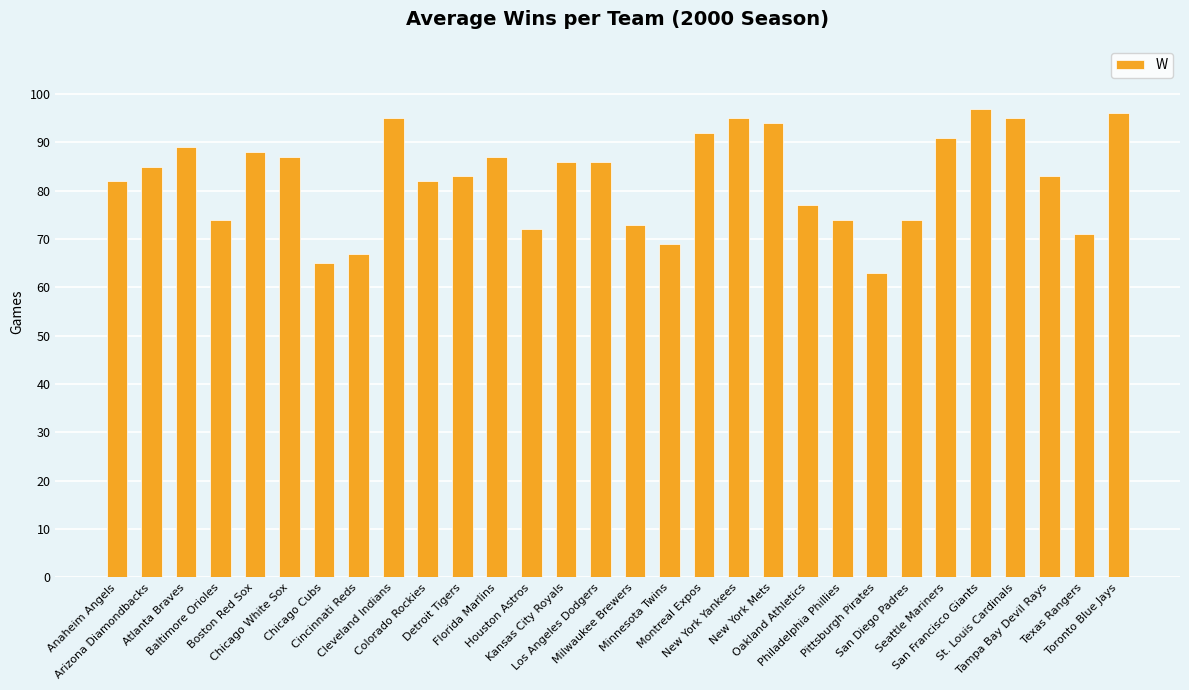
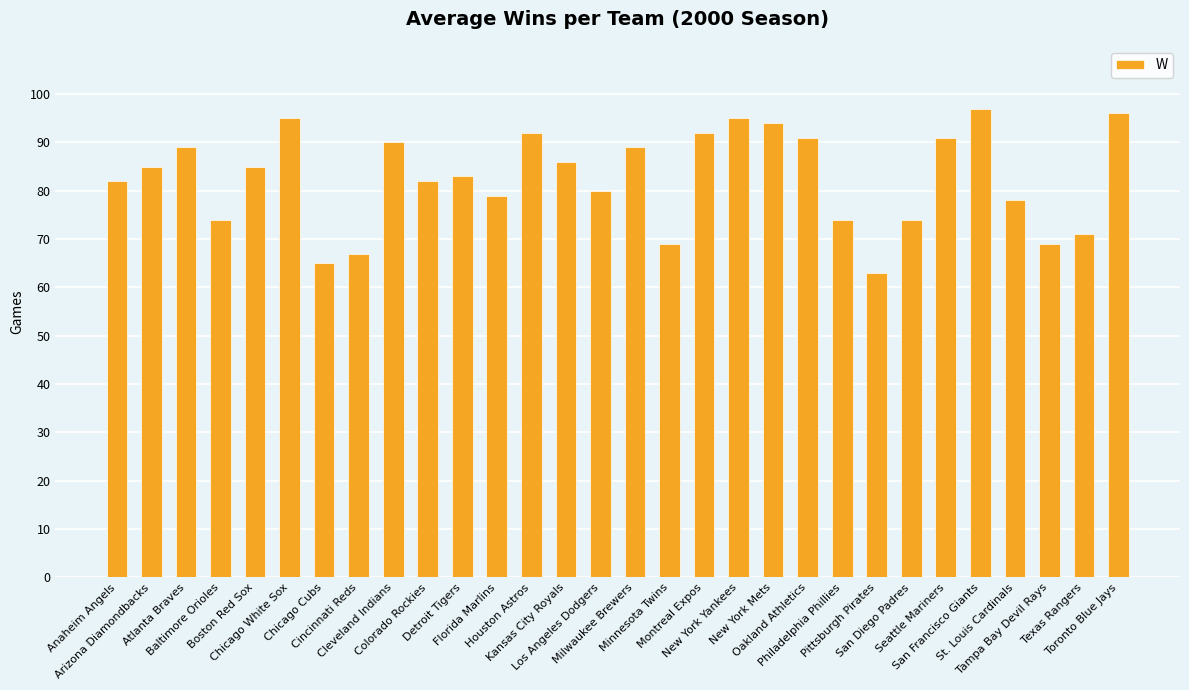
Boston Red Sox: 88 -> 85
Chicago White Sox: 87 -> 95
Cleveland Indians: 95 -> 90
Florida Marlins: 87 -> 79
Houston Astros: 72 -> 92
Los Angeles Dodgers: 86 -> 80
Milwaukee Brewers: 73 -> 89
Oakland Athletics: 77 -> 91
St. Louis Cardinals: 95 -> 78
Tampa Bay Devil Rays: 83 -> 69
